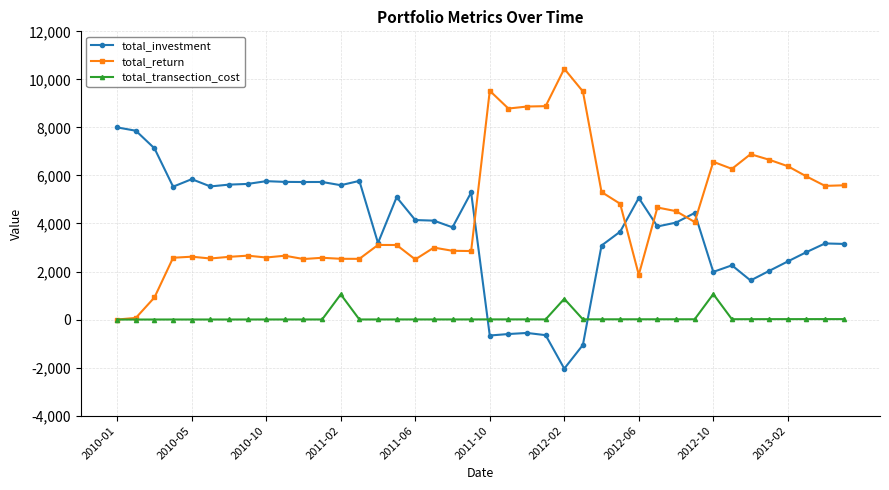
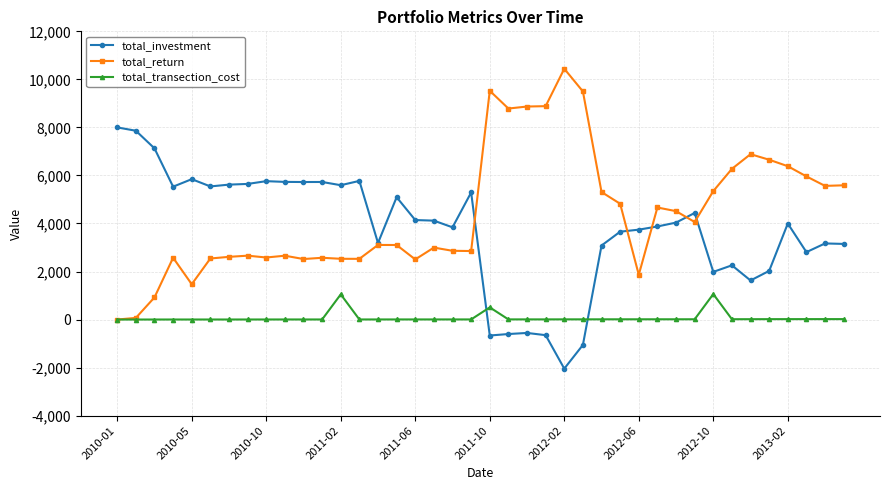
total_return, 2010-05: 2,600 -> 1,500
total_transection_cost, 2011-10: 0 -> 500
total_transection_cost, 2012-02: 900 -> 0
total_investment, 2012-06: 5,100 -> 3,700
total_return, 2012-10: 6,600 -> 5,300
total_investment, 2013-02: 2,400 -> 4,000
